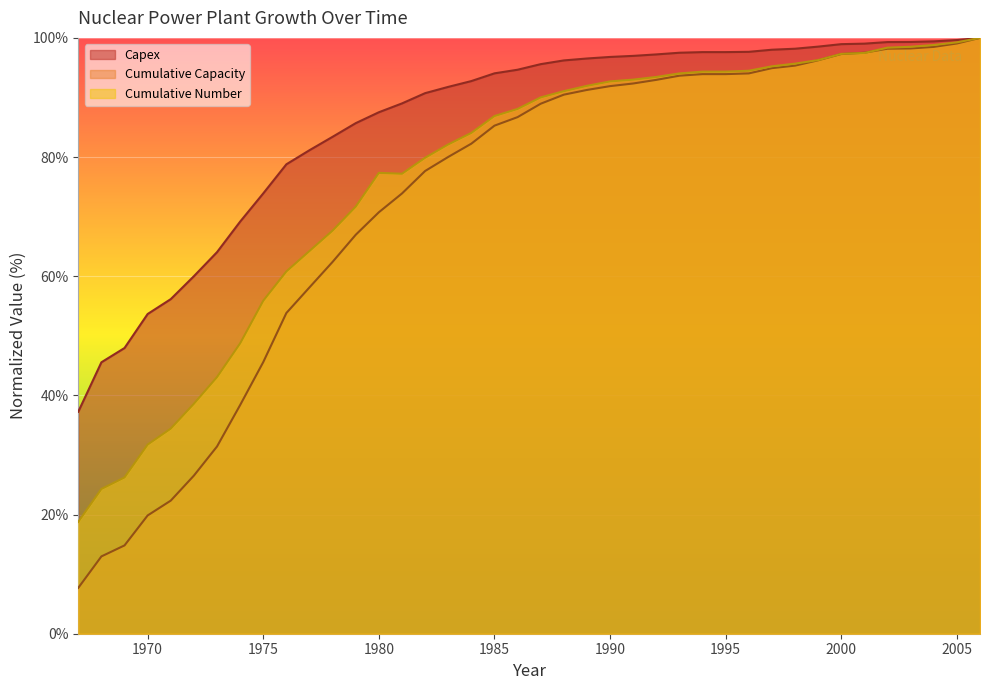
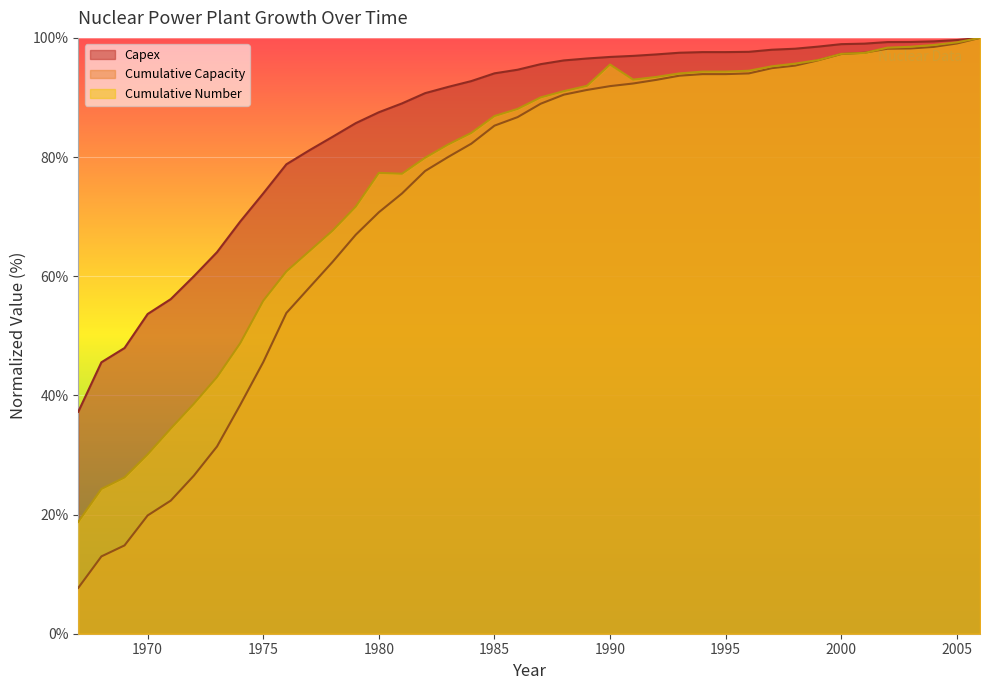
Cumulative Number, 1970: 32% -> 30%
Cumulative Number, 1990: 93% -> 96%
